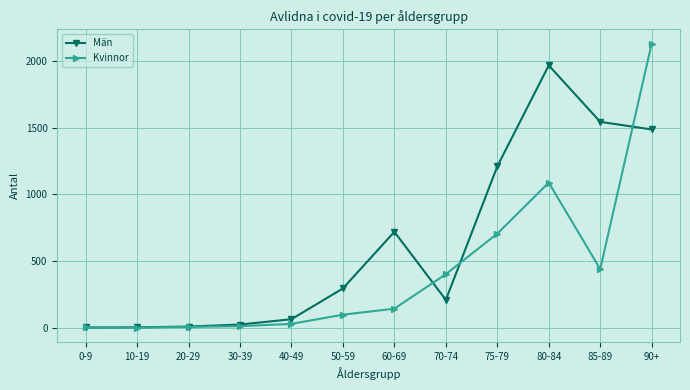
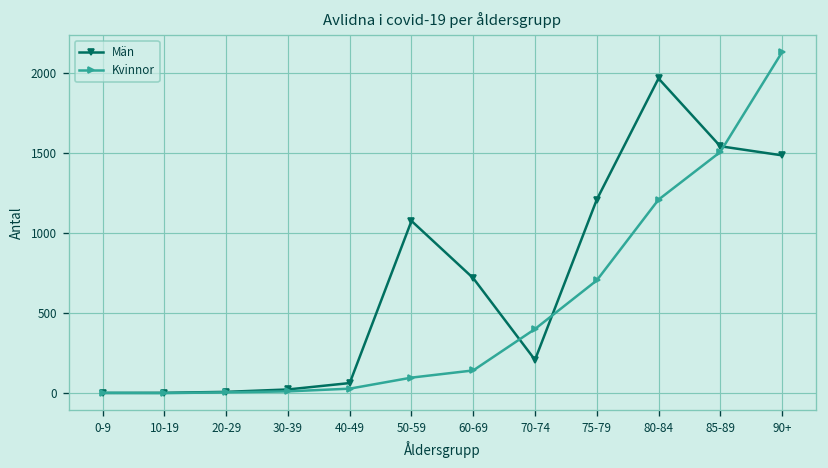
Män, 50-59: 300 -> 1080
Kvinnor, 80-84: 1090 -> 1210
Kvinnor, 85-89: 440 -> 1510
